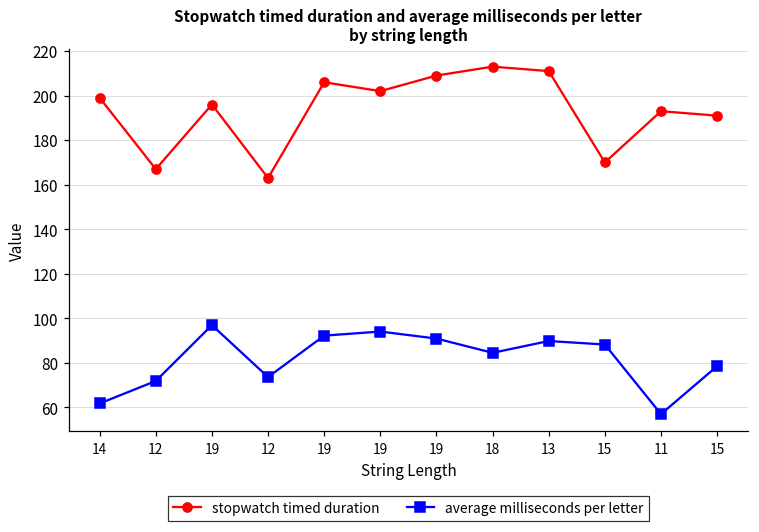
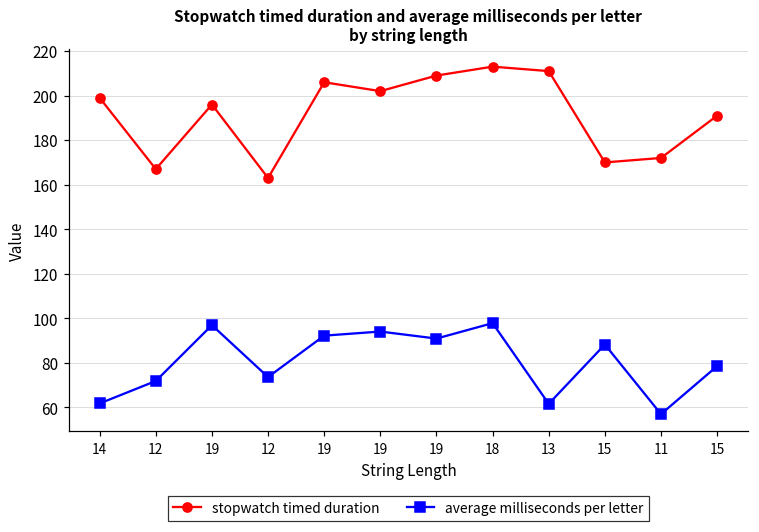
average milliseconds per letter, 18: 85 -> 98
average milliseconds per letter, 13: 90 -> 62
stopwatch timed duration, 11: 193 -> 172
